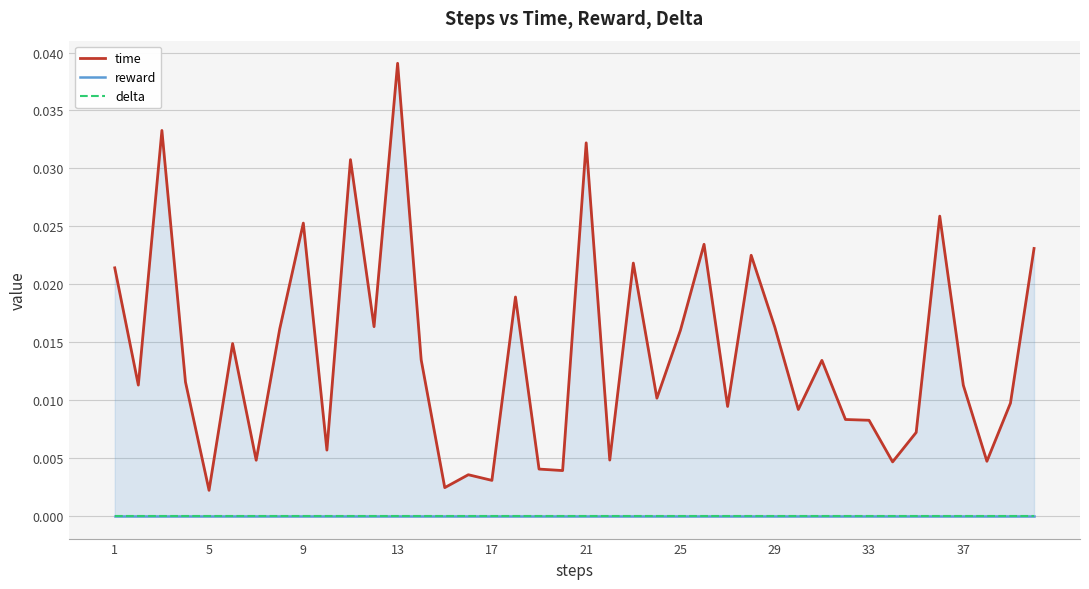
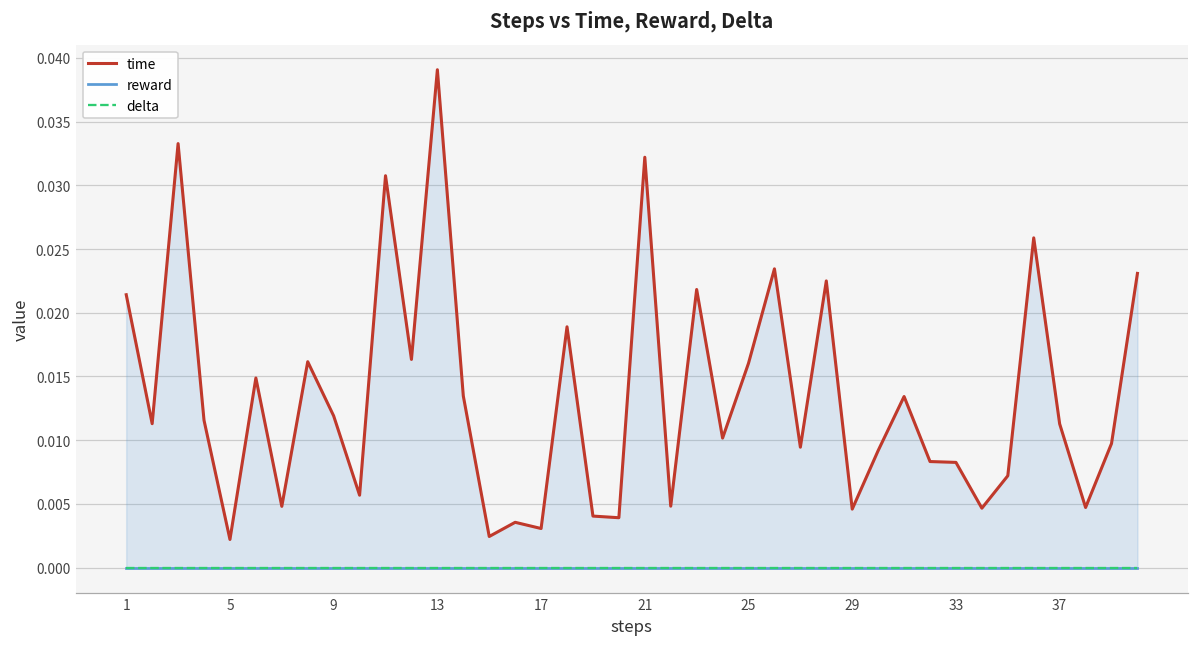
time, 9: 0.0253 -> 0.0119
time, 29: 0.0163 -> 0.0046
